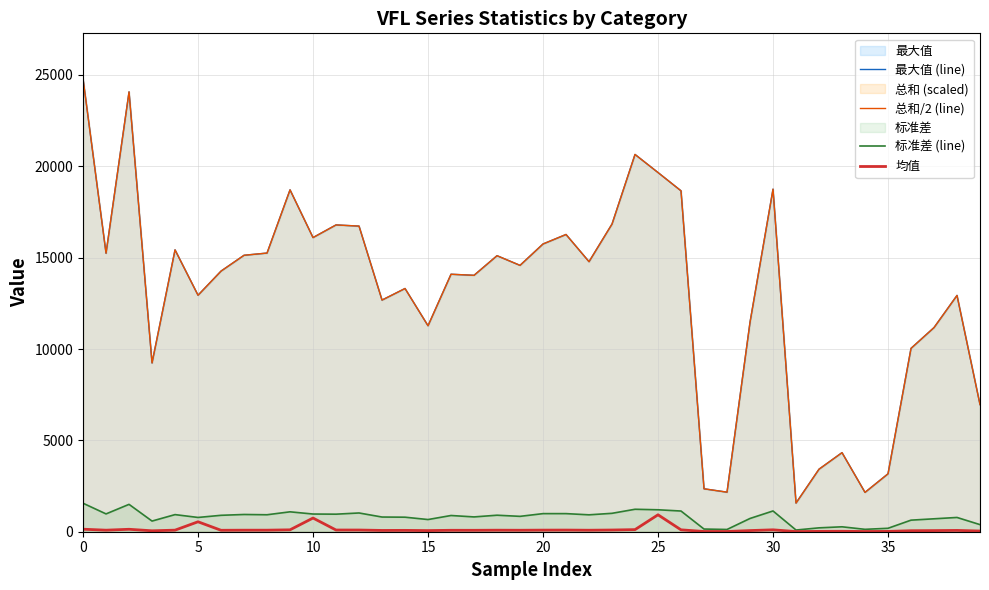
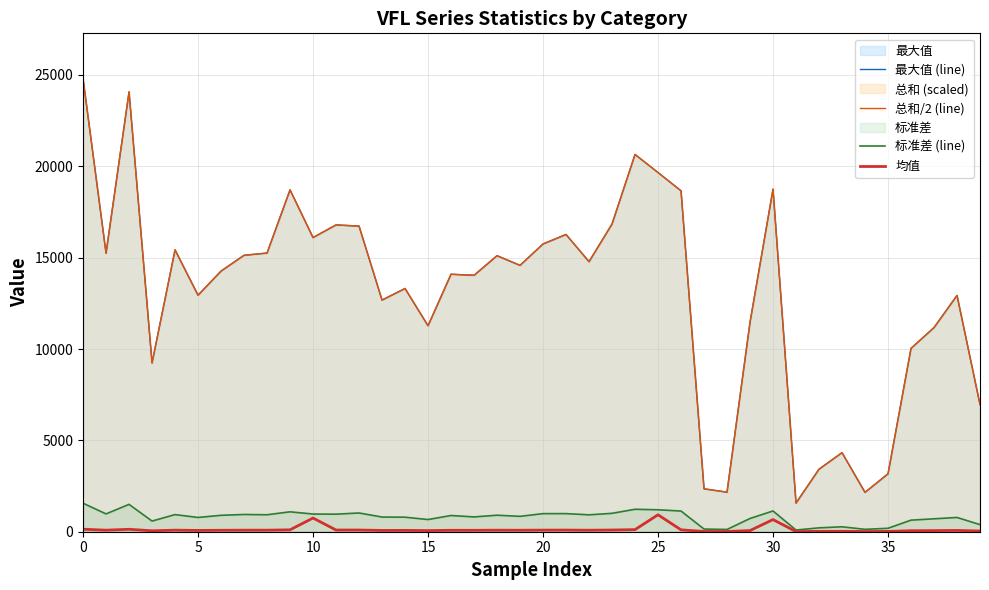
均值, 5: 500 -> 100
均值, 30: 100 -> 700
